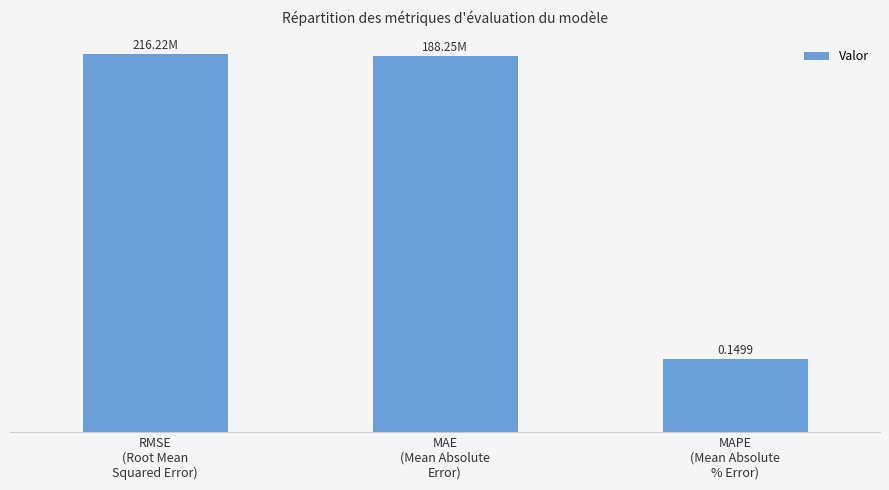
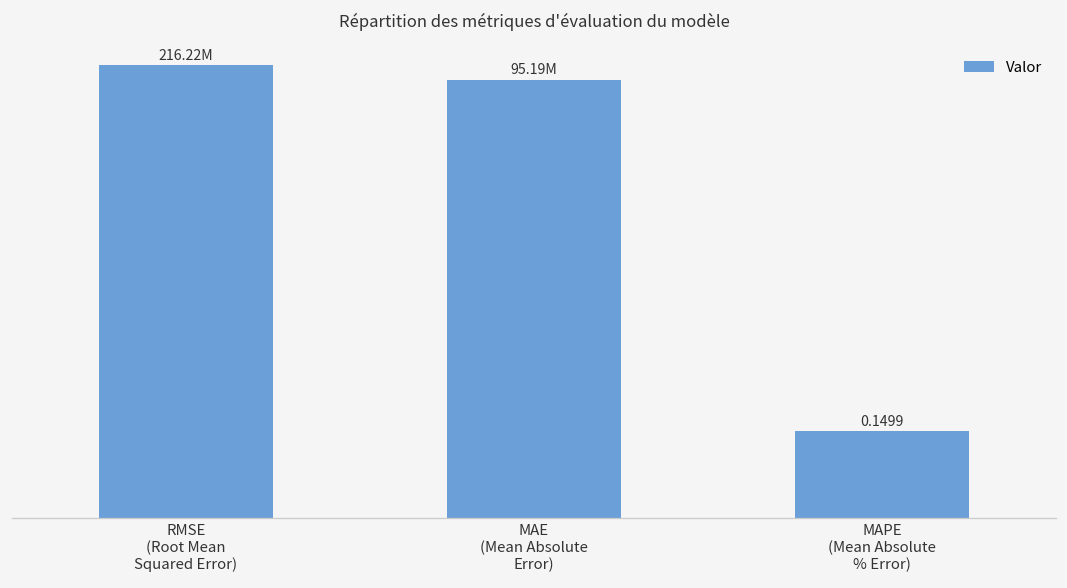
MAE (Mean Absolute Error): 188.25M -> 95.19M
